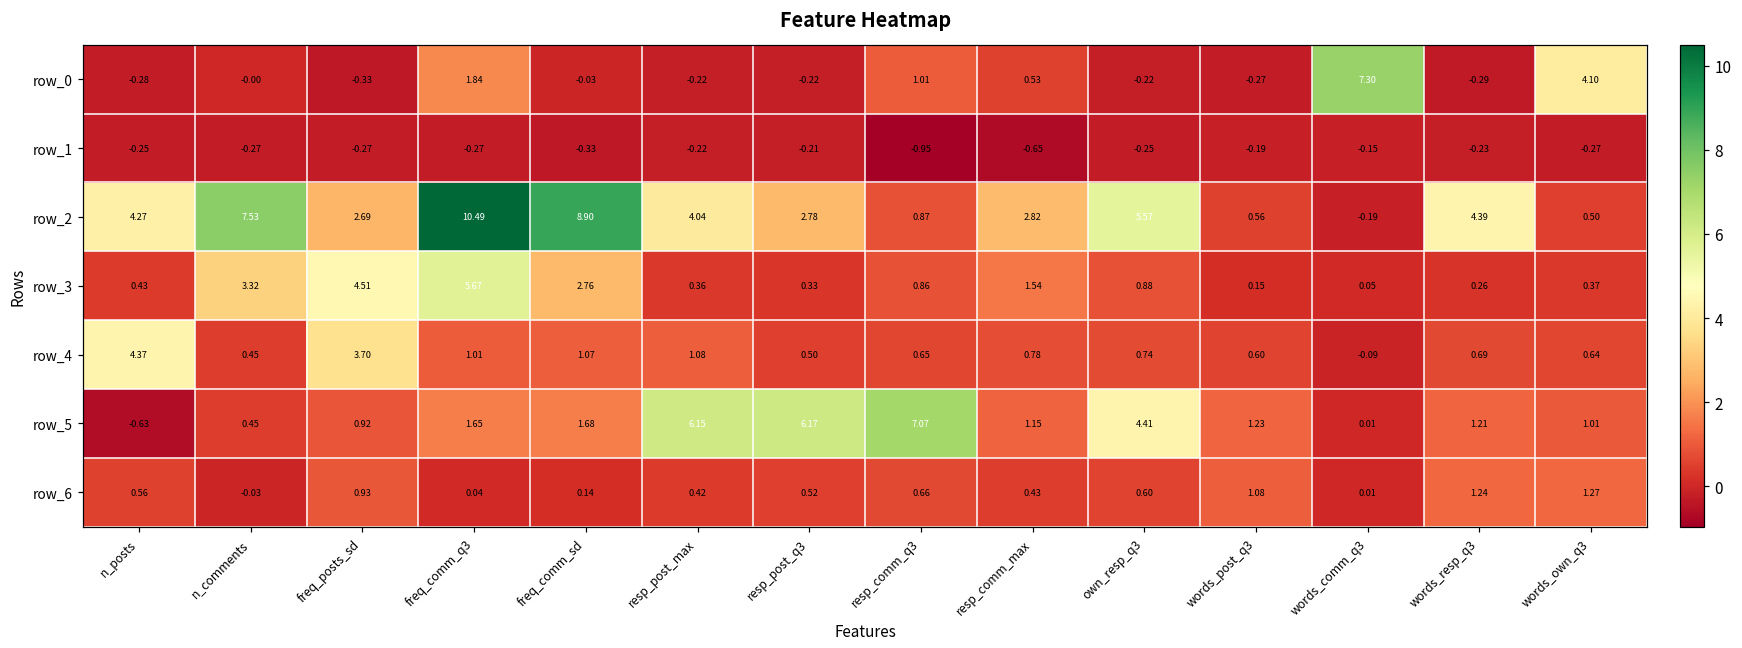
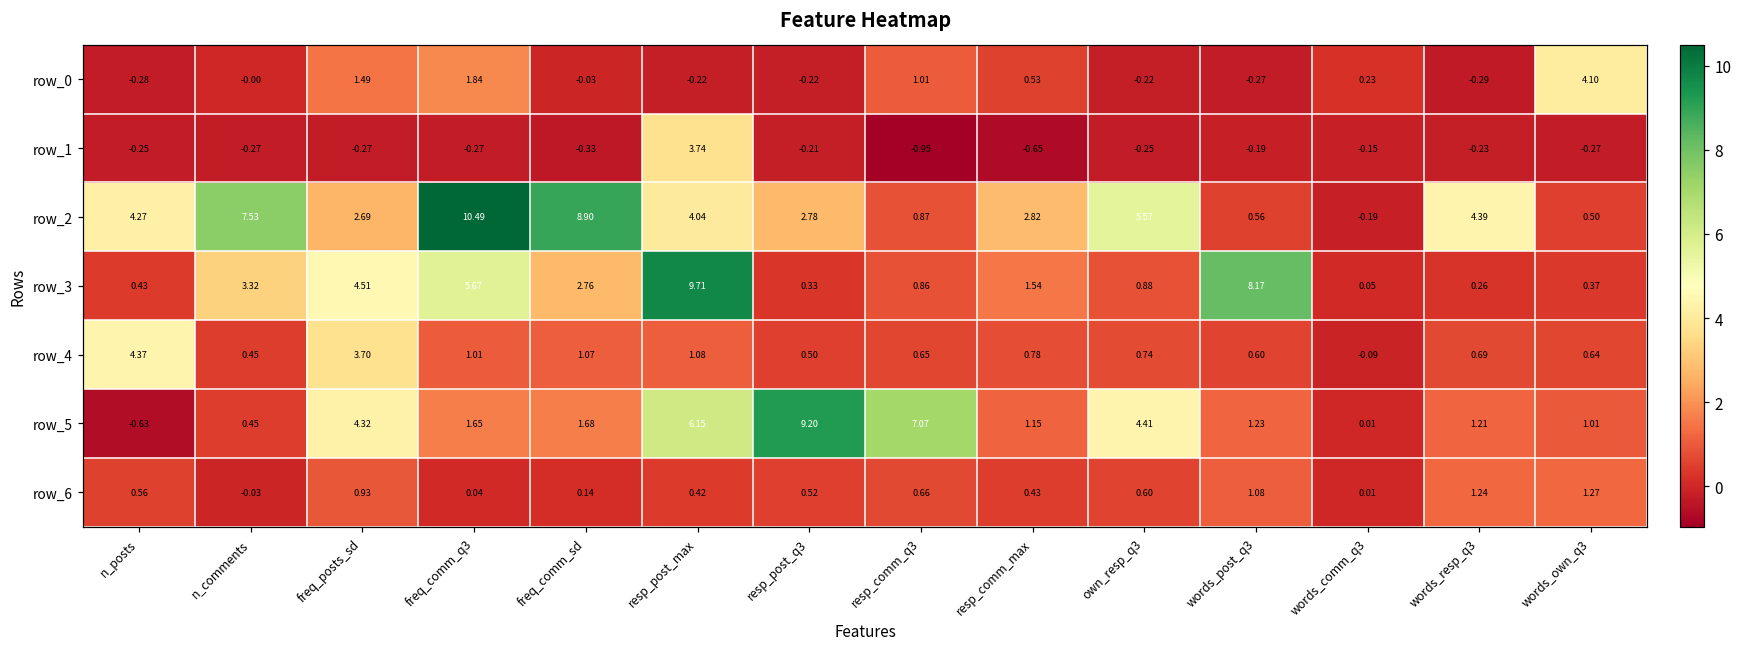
row_0, freq_posts_sd: -0.33 -> 1.49
row_0, words_comm_q3: 7.30 -> 0.23
row_1, resp_post_max: -0.22 -> 3.74
row_3, resp_post_max: 0.36 -> 9.71
row_3, words_post_q3: 0.15 -> 8.17
row_5, freq_posts_sd: 0.92 -> 4.32
row_5, resp_post_q3: 6.17 -> 9.20
